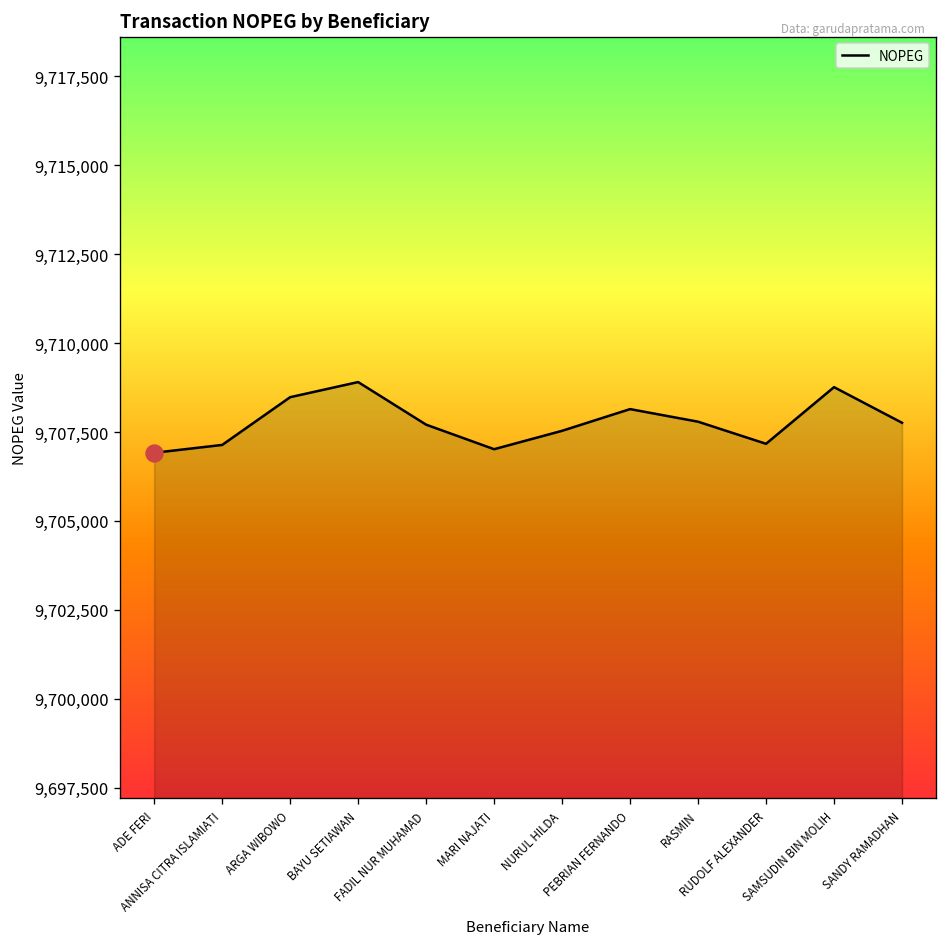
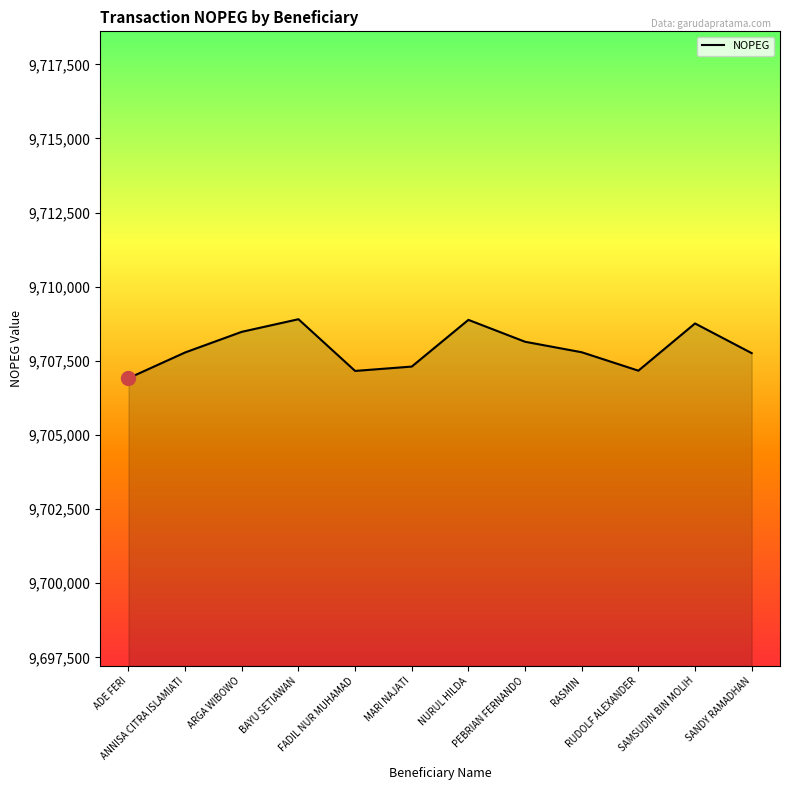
NOPEG, ANNISA CITRA ISLAMIATI: 9,707,100 -> 9,707,800
NOPEG, FADIL NUR MUHAMAD: 9,707,700 -> 9,707,200
NOPEG, MARI NAJATI: 9,707,000 -> 9,707,300
NOPEG, NURUL HILDA: 9,707,500 -> 9,708,900
